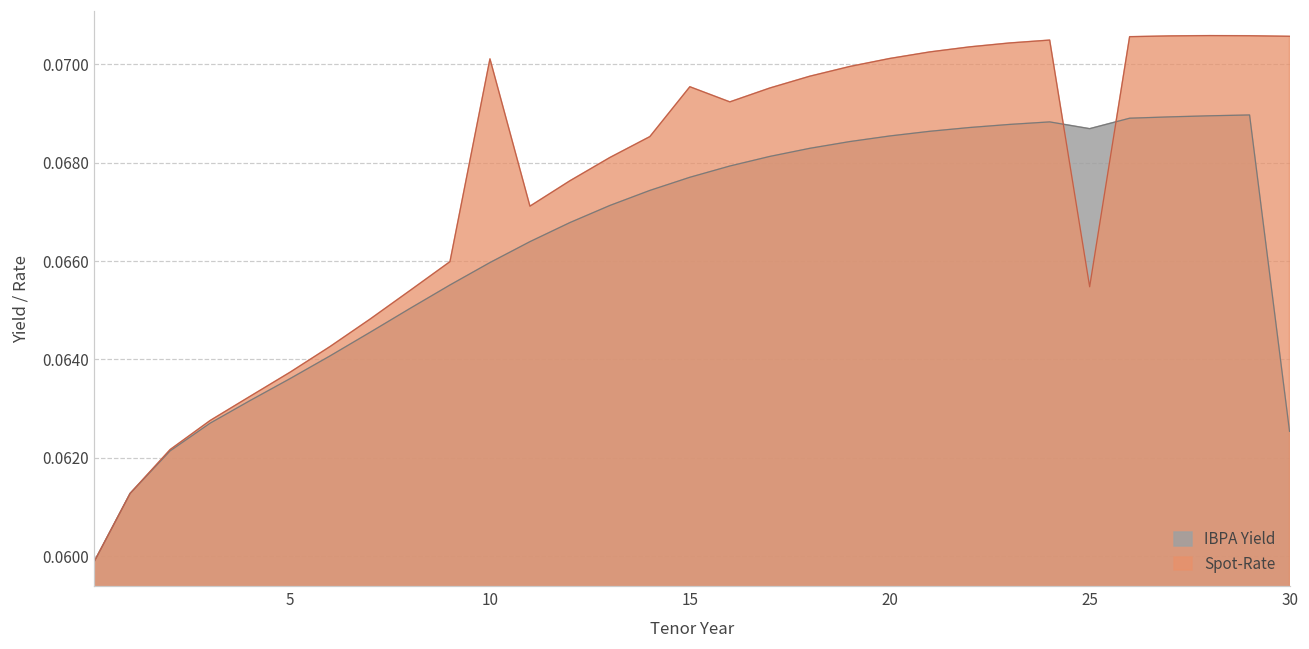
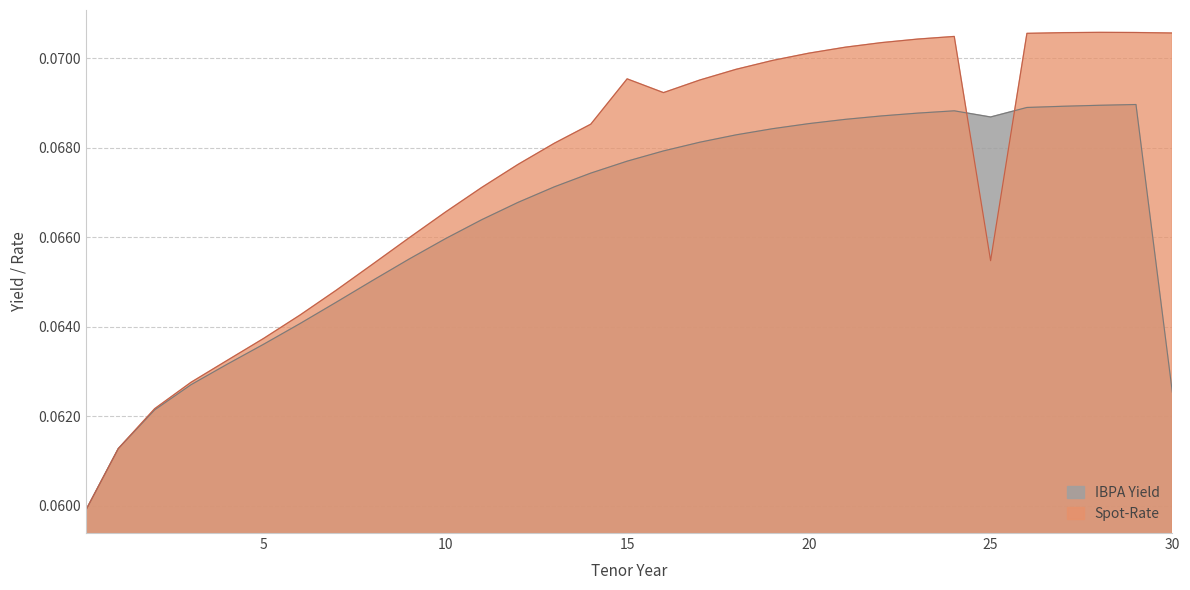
Spot-Rate, 10: 0.0701 -> 0.0666
